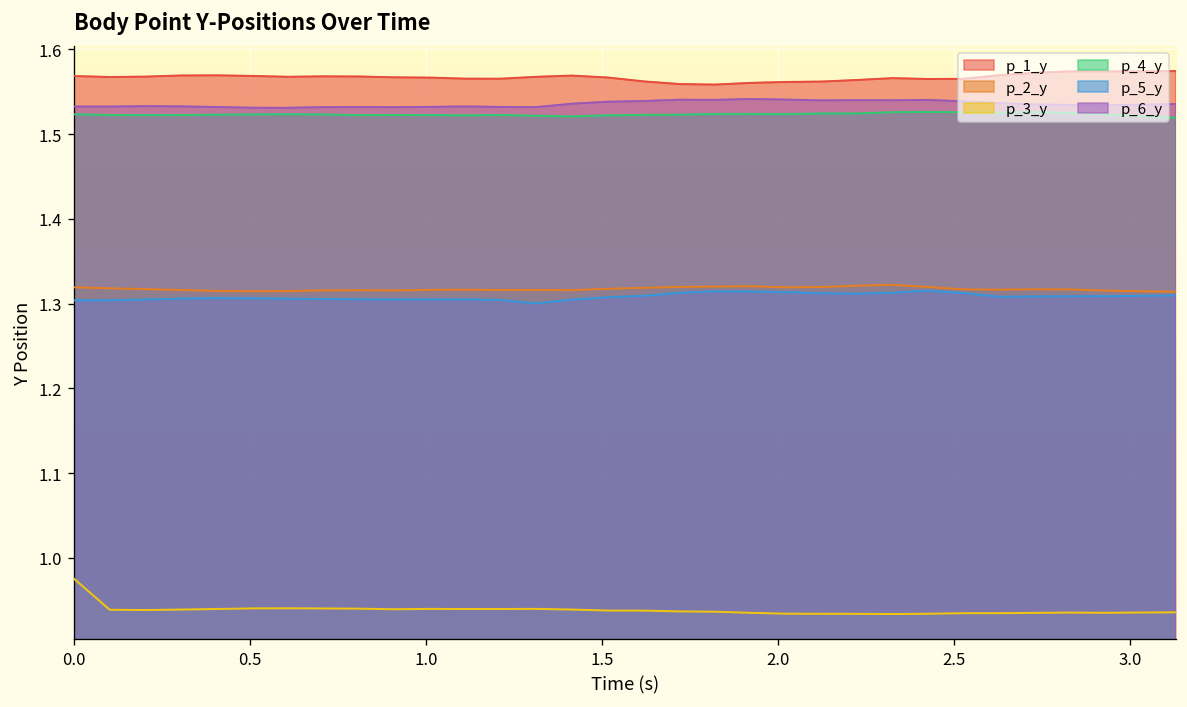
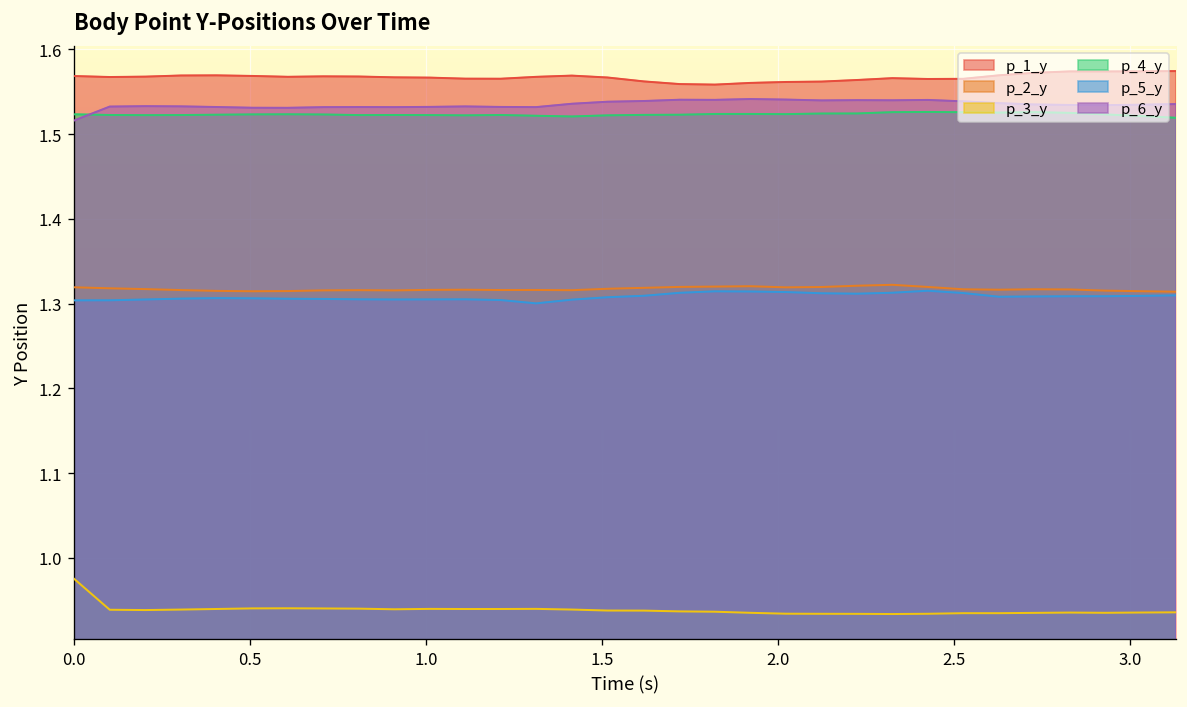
p_6_y, 0.0: 1.53 -> 1.52
